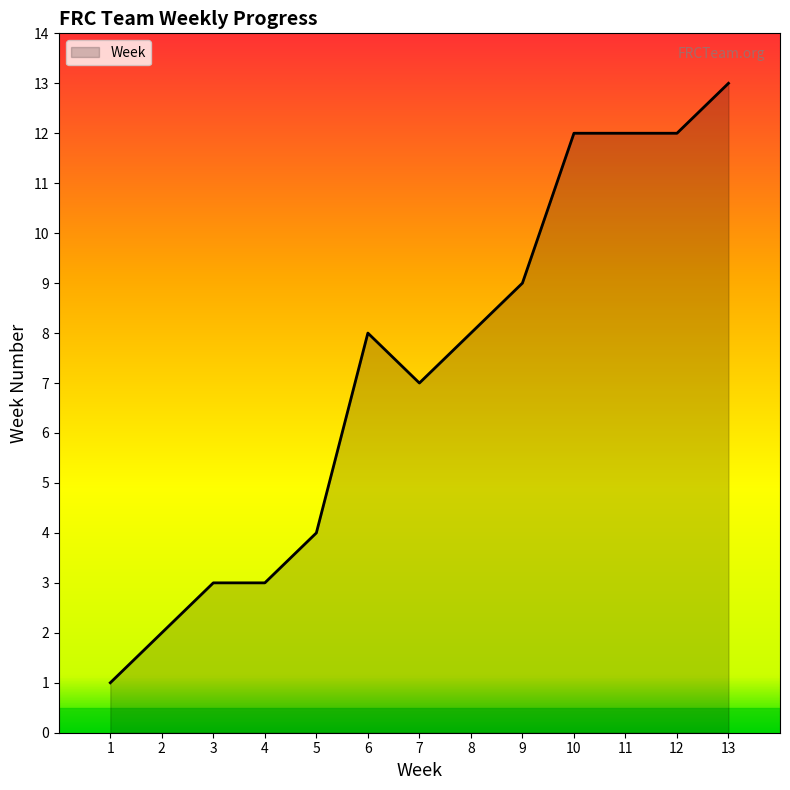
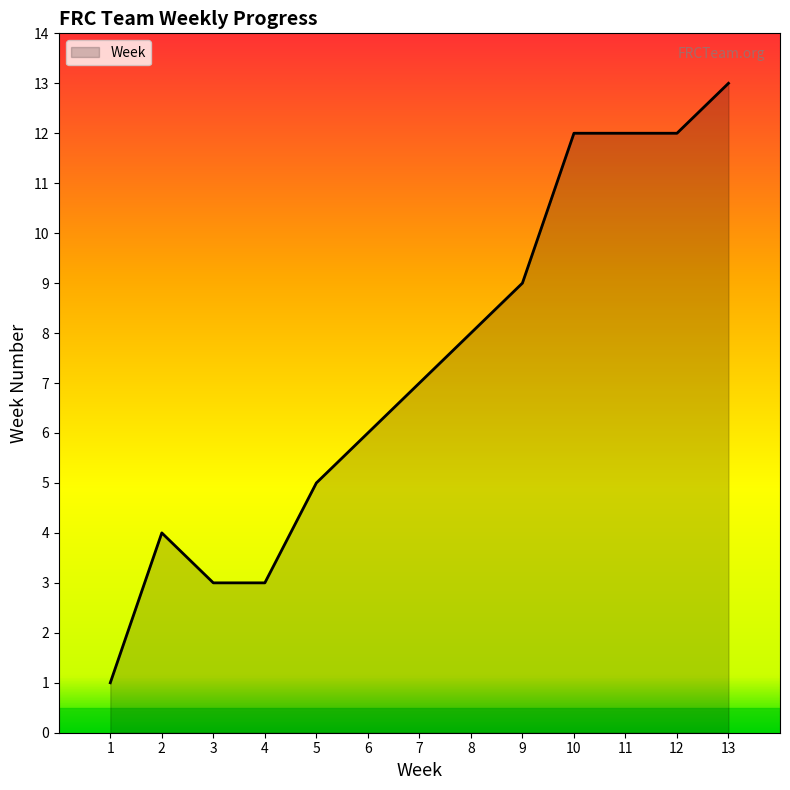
2: 2 -> 4
5: 4 -> 5
6: 8 -> 6
